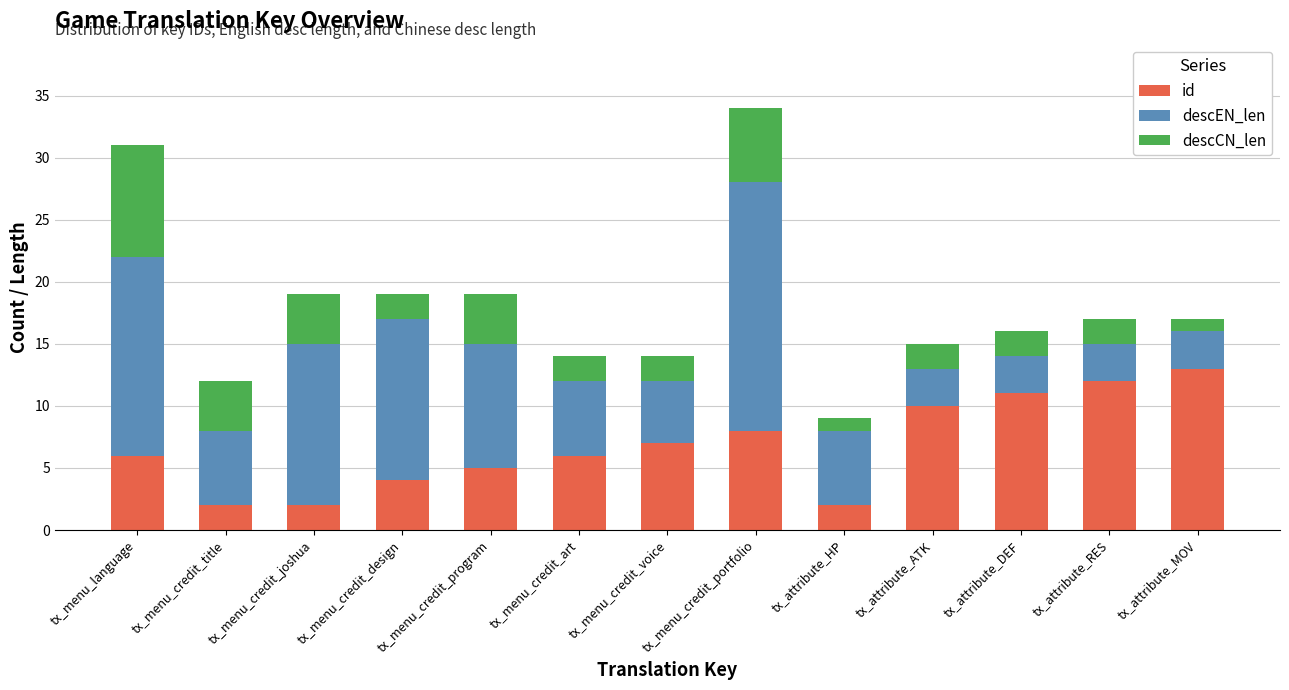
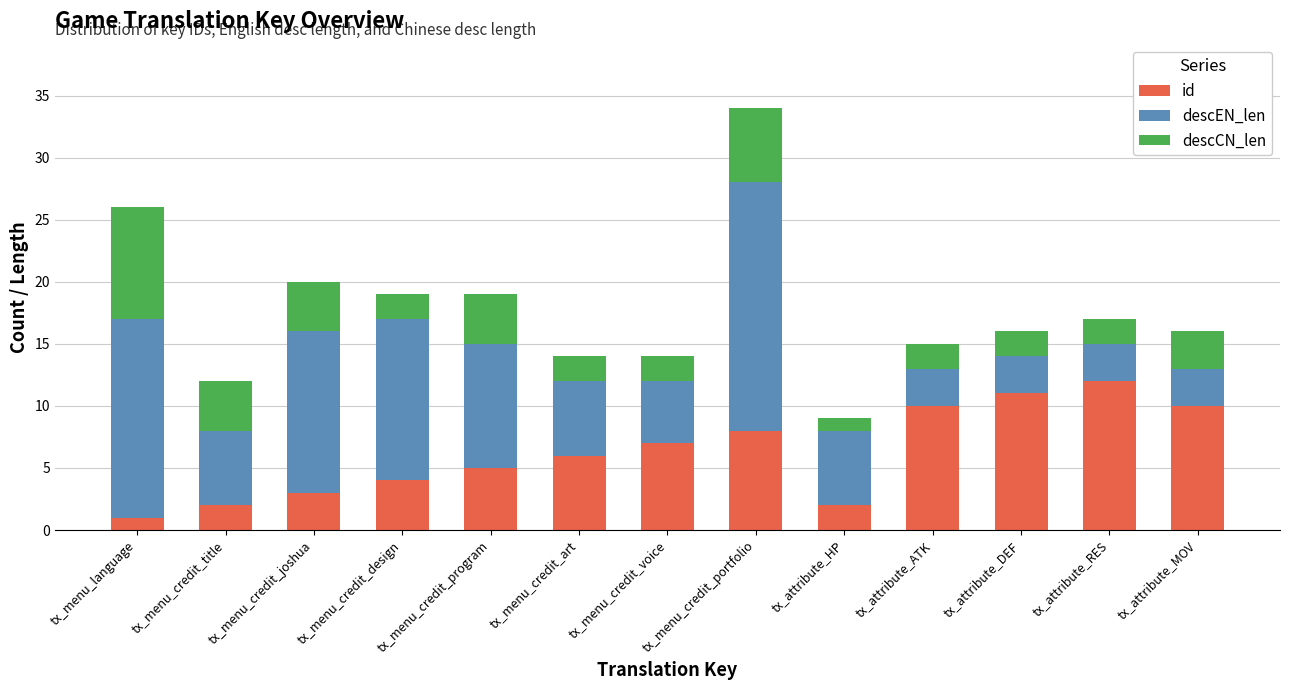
id, tx_menu_language: 6 -> 1
id, tx_menu_credit_joshua: 2 -> 3
id, tx_attribute_MOV: 13 -> 10
descCN_len, tx_attribute_MOV: 1 -> 3
